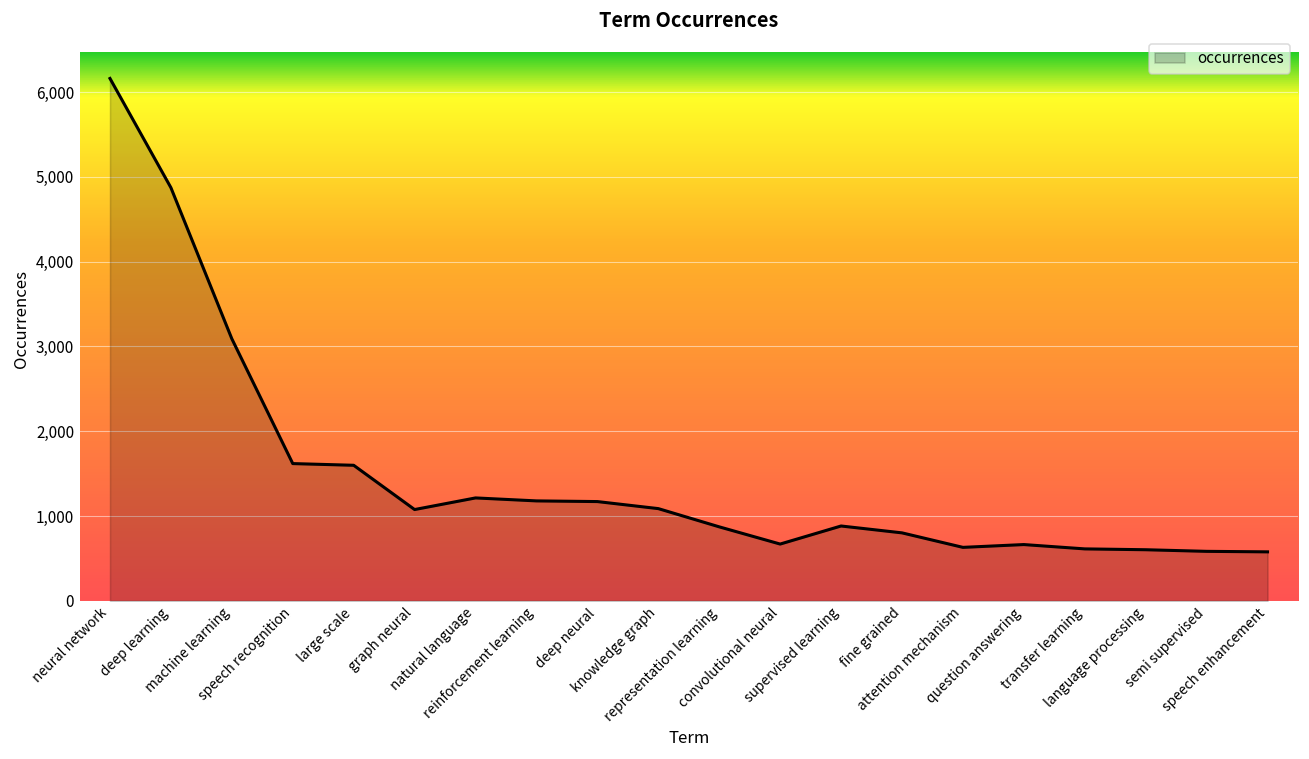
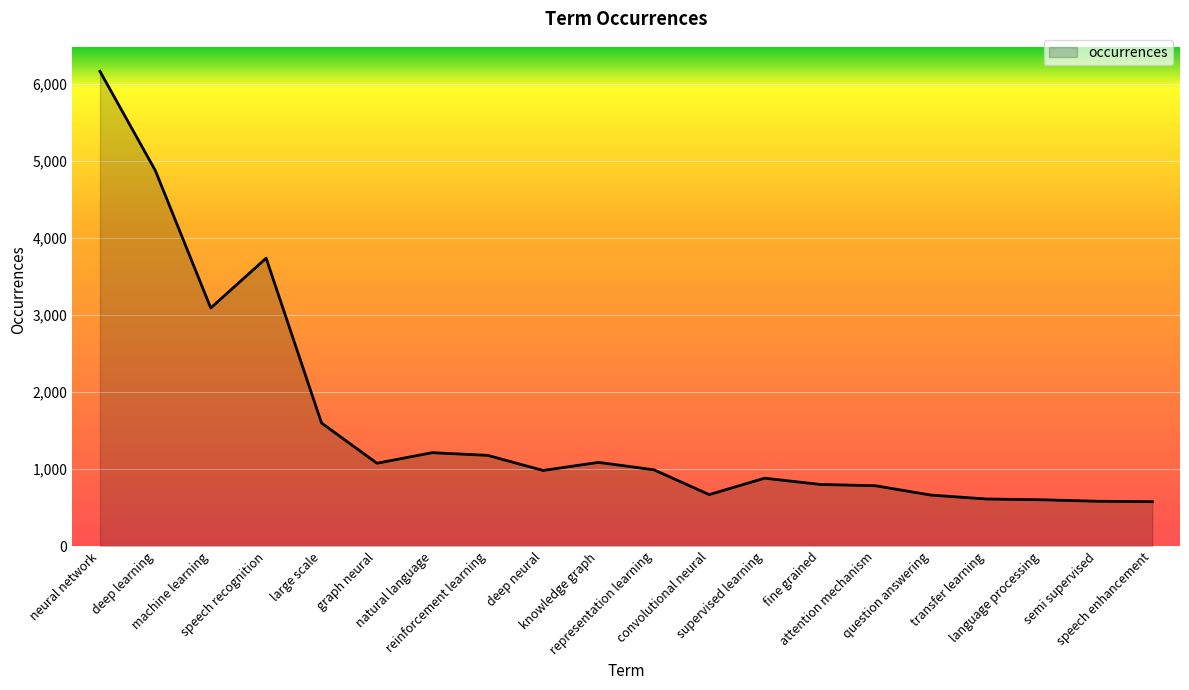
speech recognition: 1,600 -> 3,700
deep neural: 1,200 -> 1,000
representation learning: 900 -> 1,000
attention mechanism: 600 -> 800
